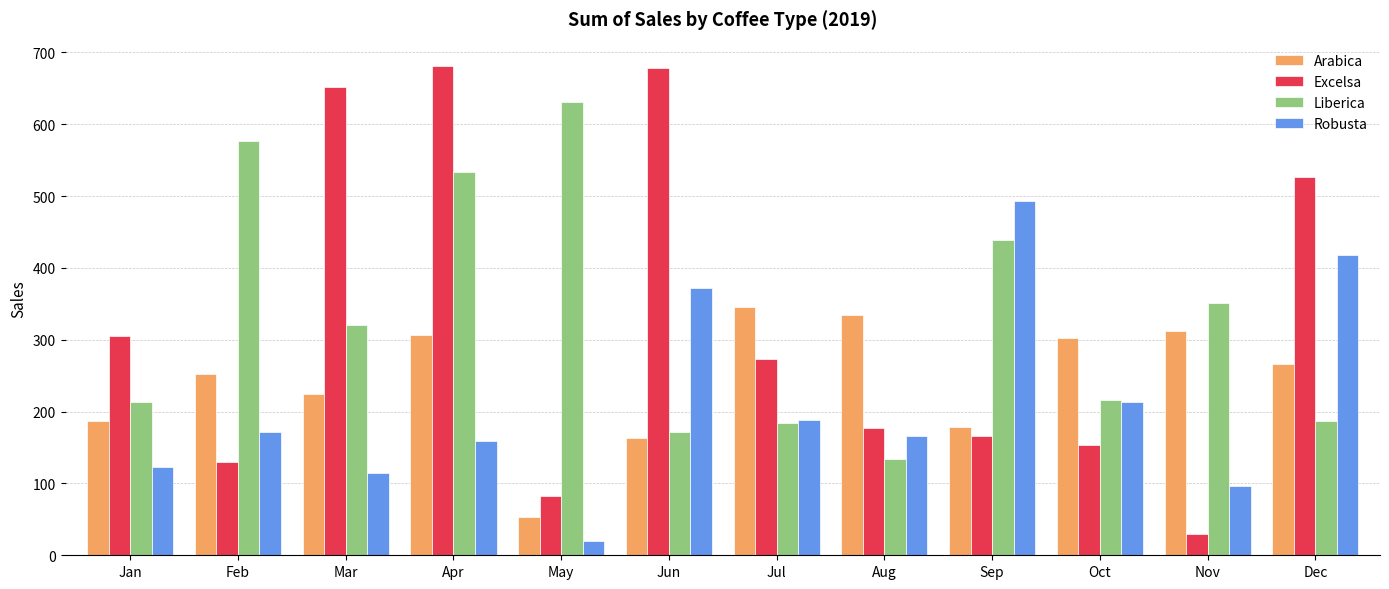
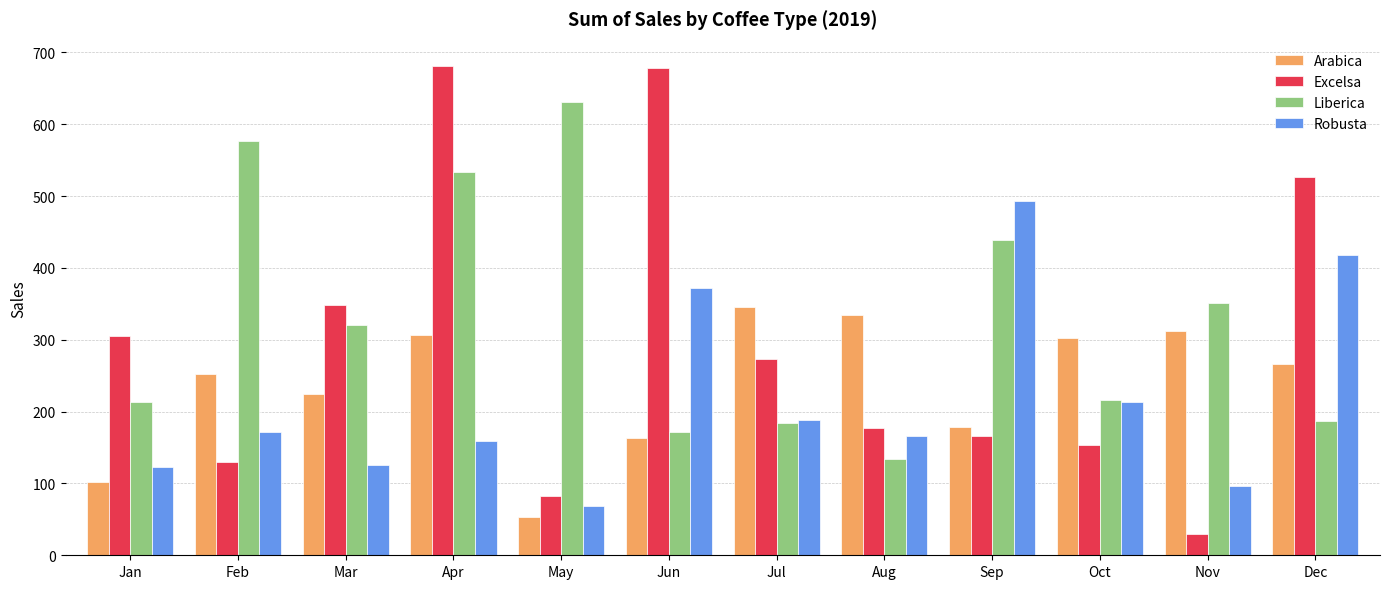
Arabica, Jan: 190 -> 100
Excelsa, Mar: 650 -> 350
Robusta, Mar: 110 -> 130
Robusta, May: 20 -> 70
